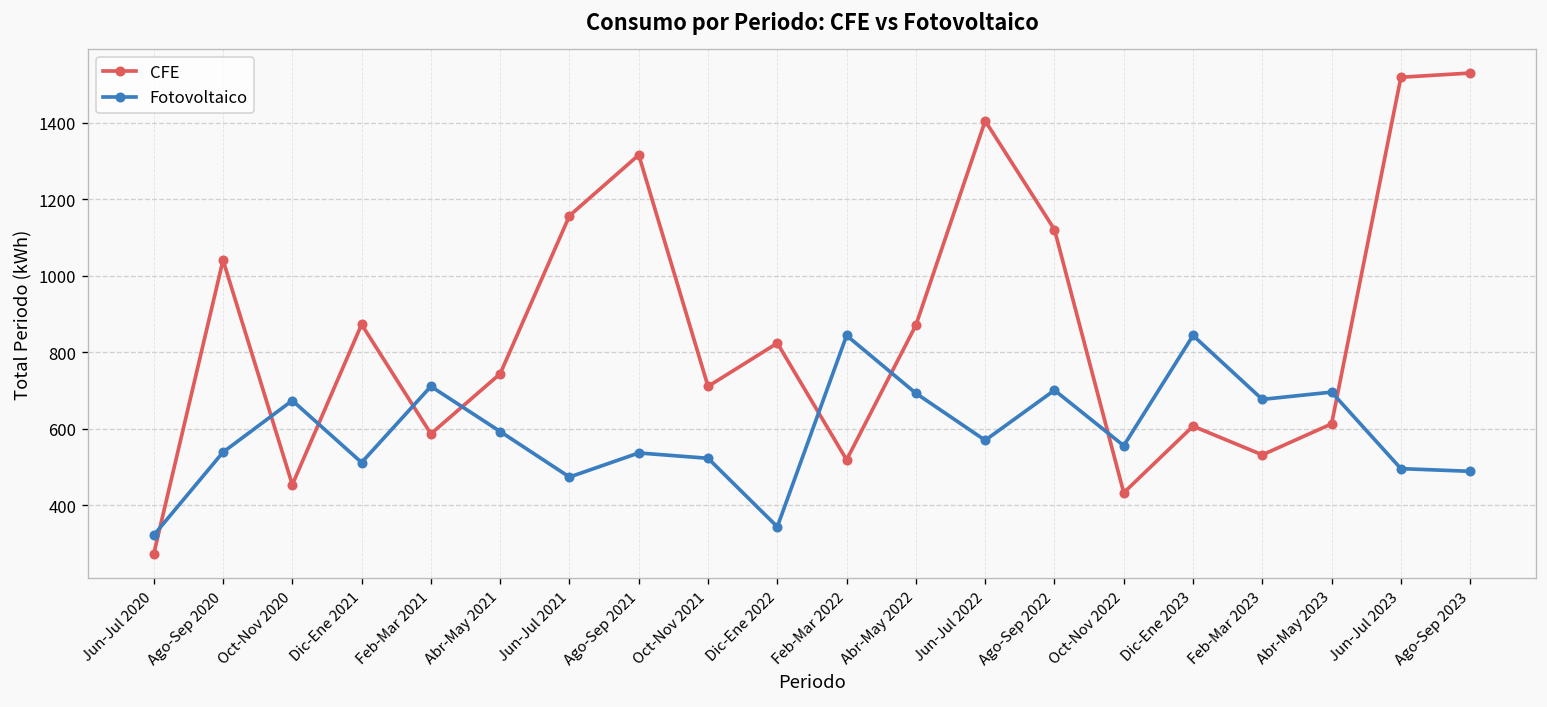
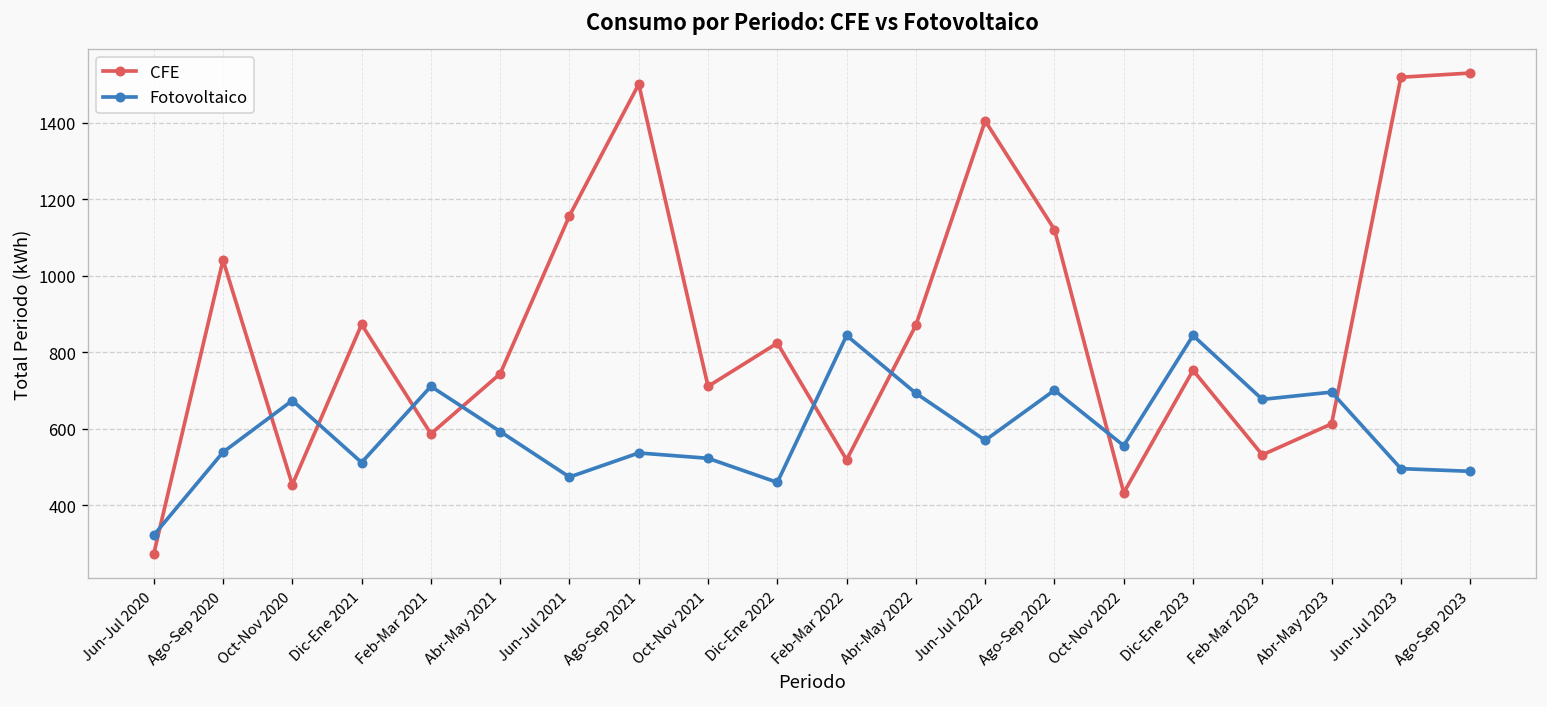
CFE, Ago-Sep 2021: 1320 -> 1500
Fotovoltaico, Dic-Ene 2022: 340 -> 460
CFE, Dic-Ene 2023: 610 -> 750
